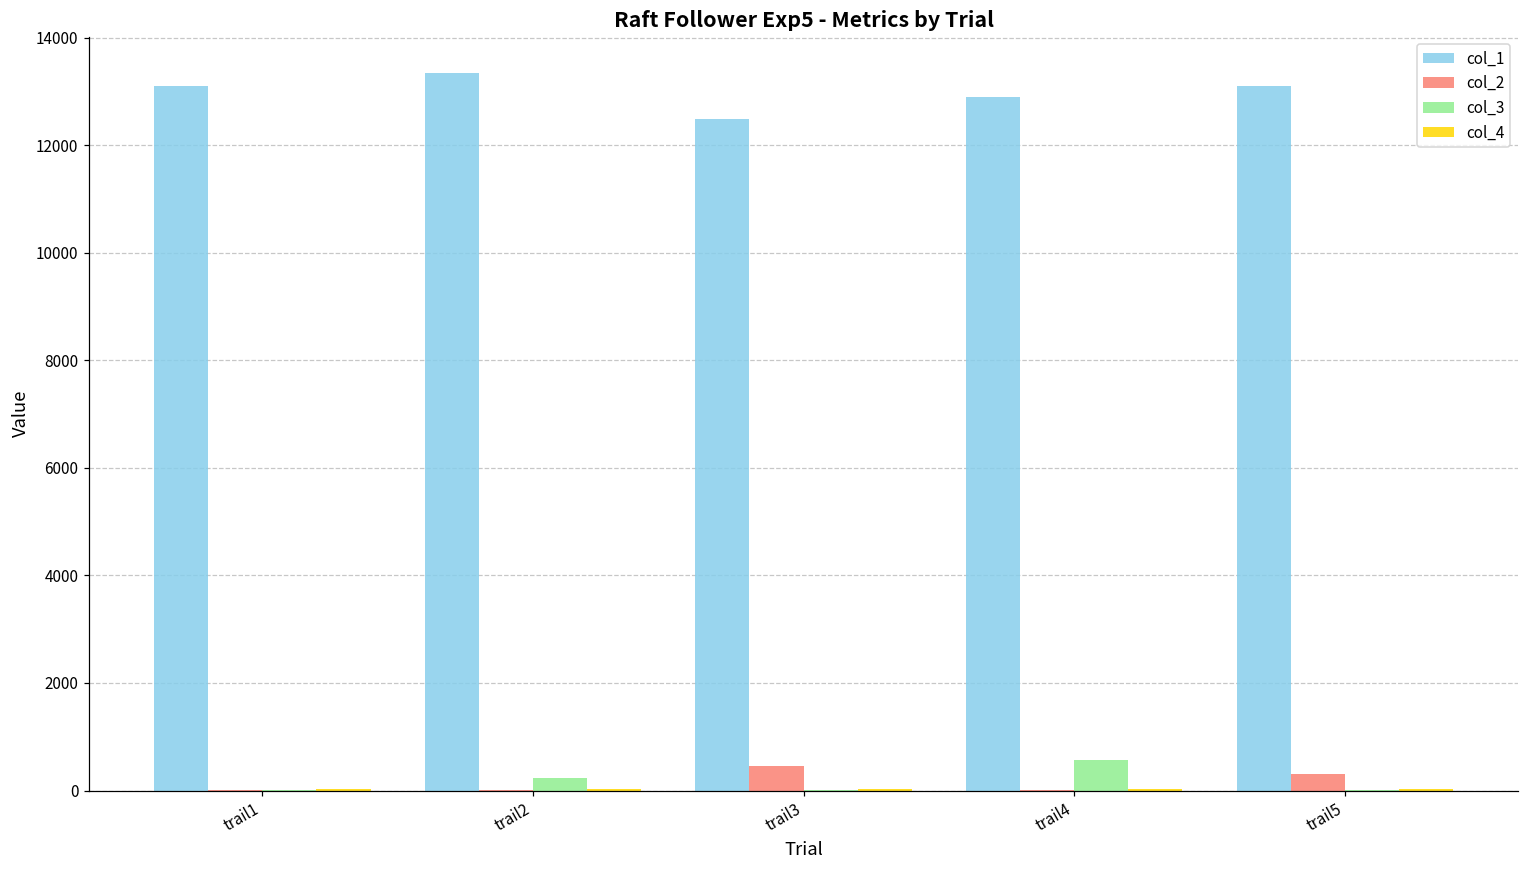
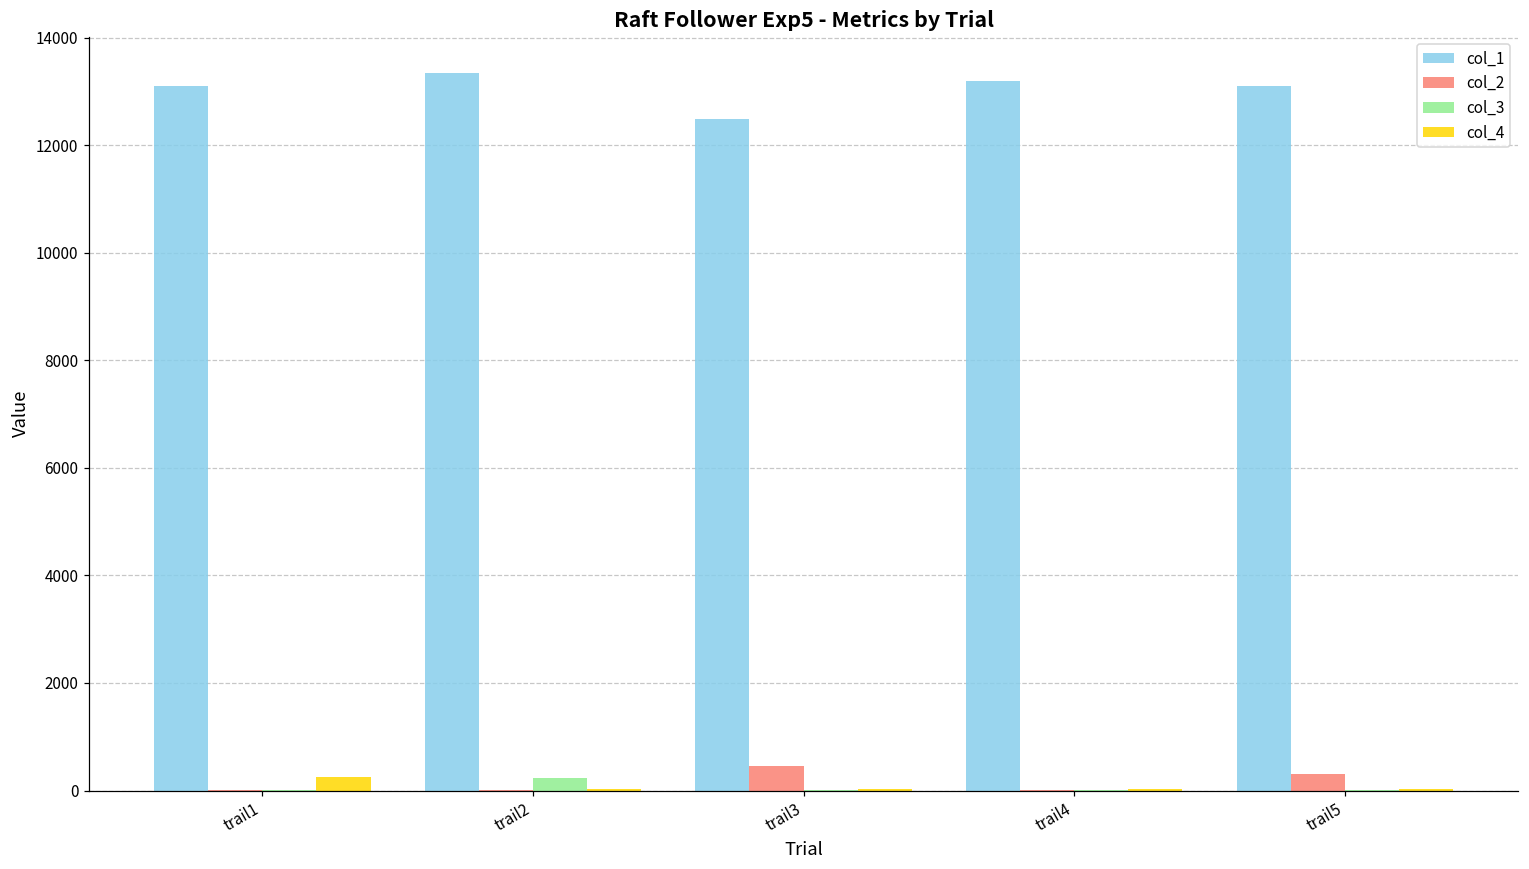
col_4, trail1: 0 -> 300
col_1, trail4: 12900 -> 13200
col_3, trail4: 600 -> 0
